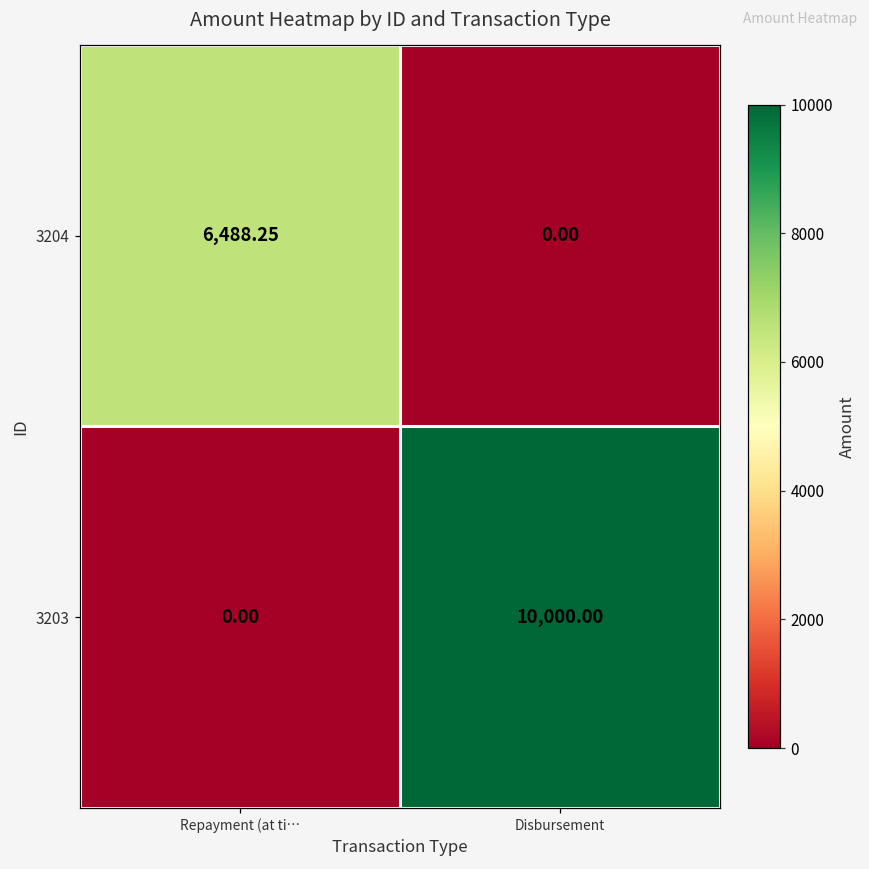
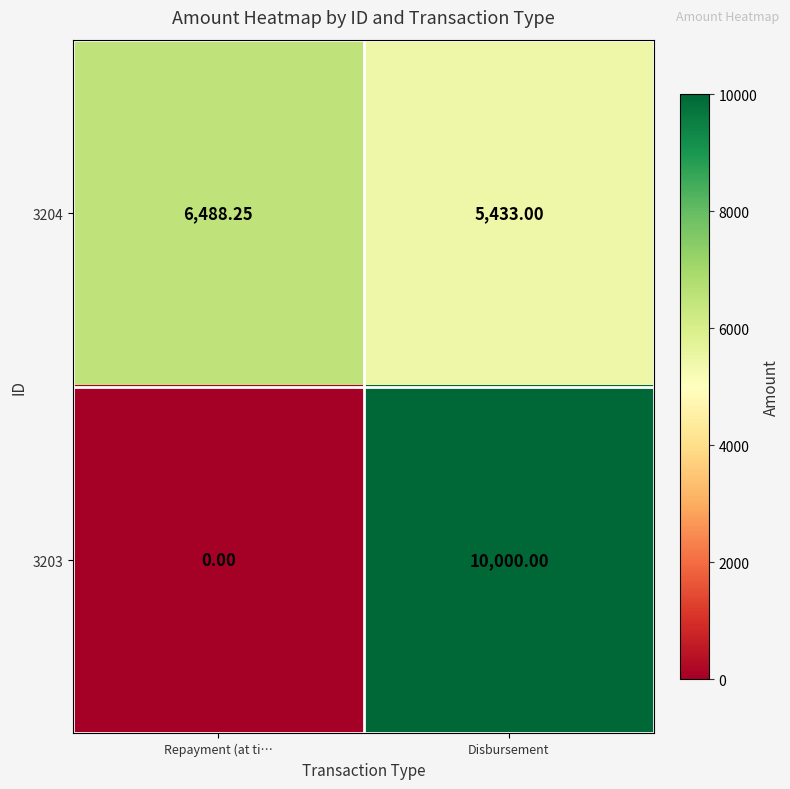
3204, Disbursement: 0.00 -> 5,433.00
